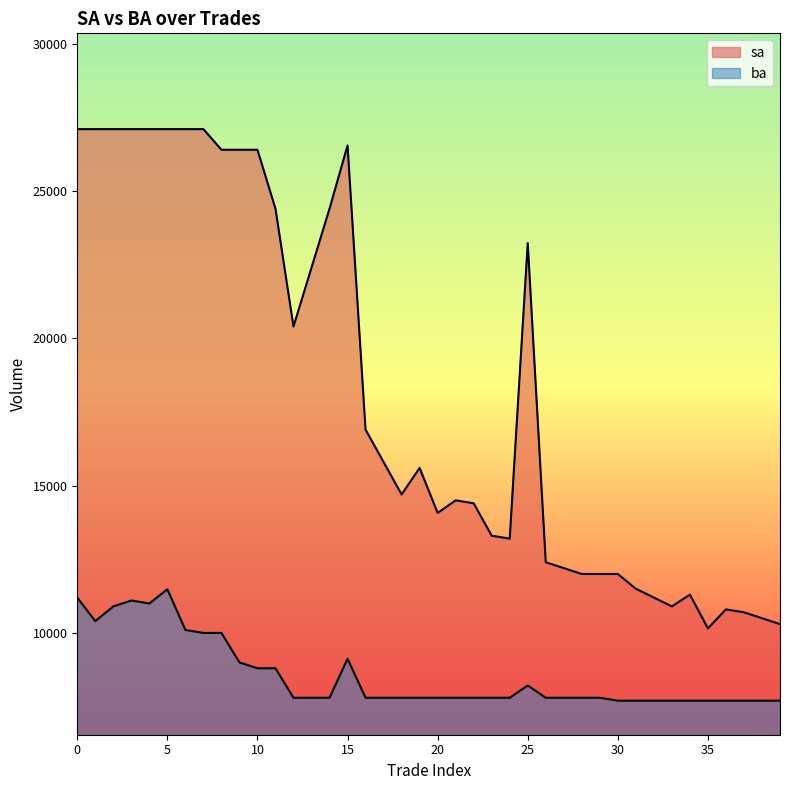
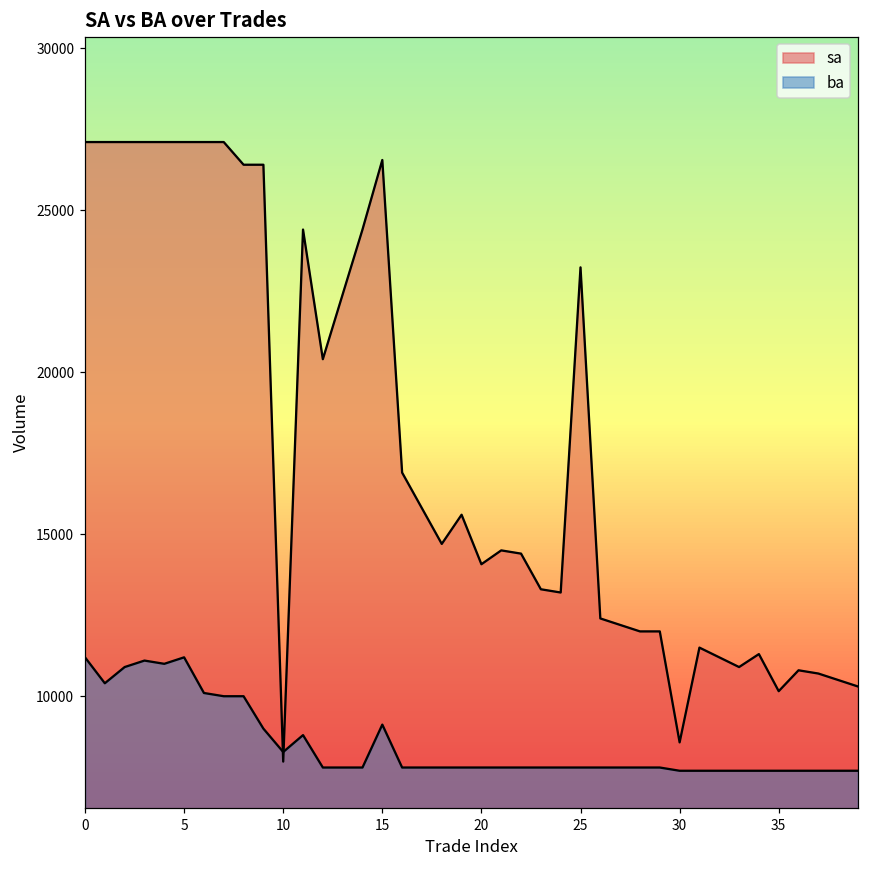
ba, 5: 11500 -> 11200
sa, 10: 26400 -> 8000
ba, 10: 8800 -> 8300
ba, 25: 8200 -> 7800
sa, 30: 12000 -> 8600
